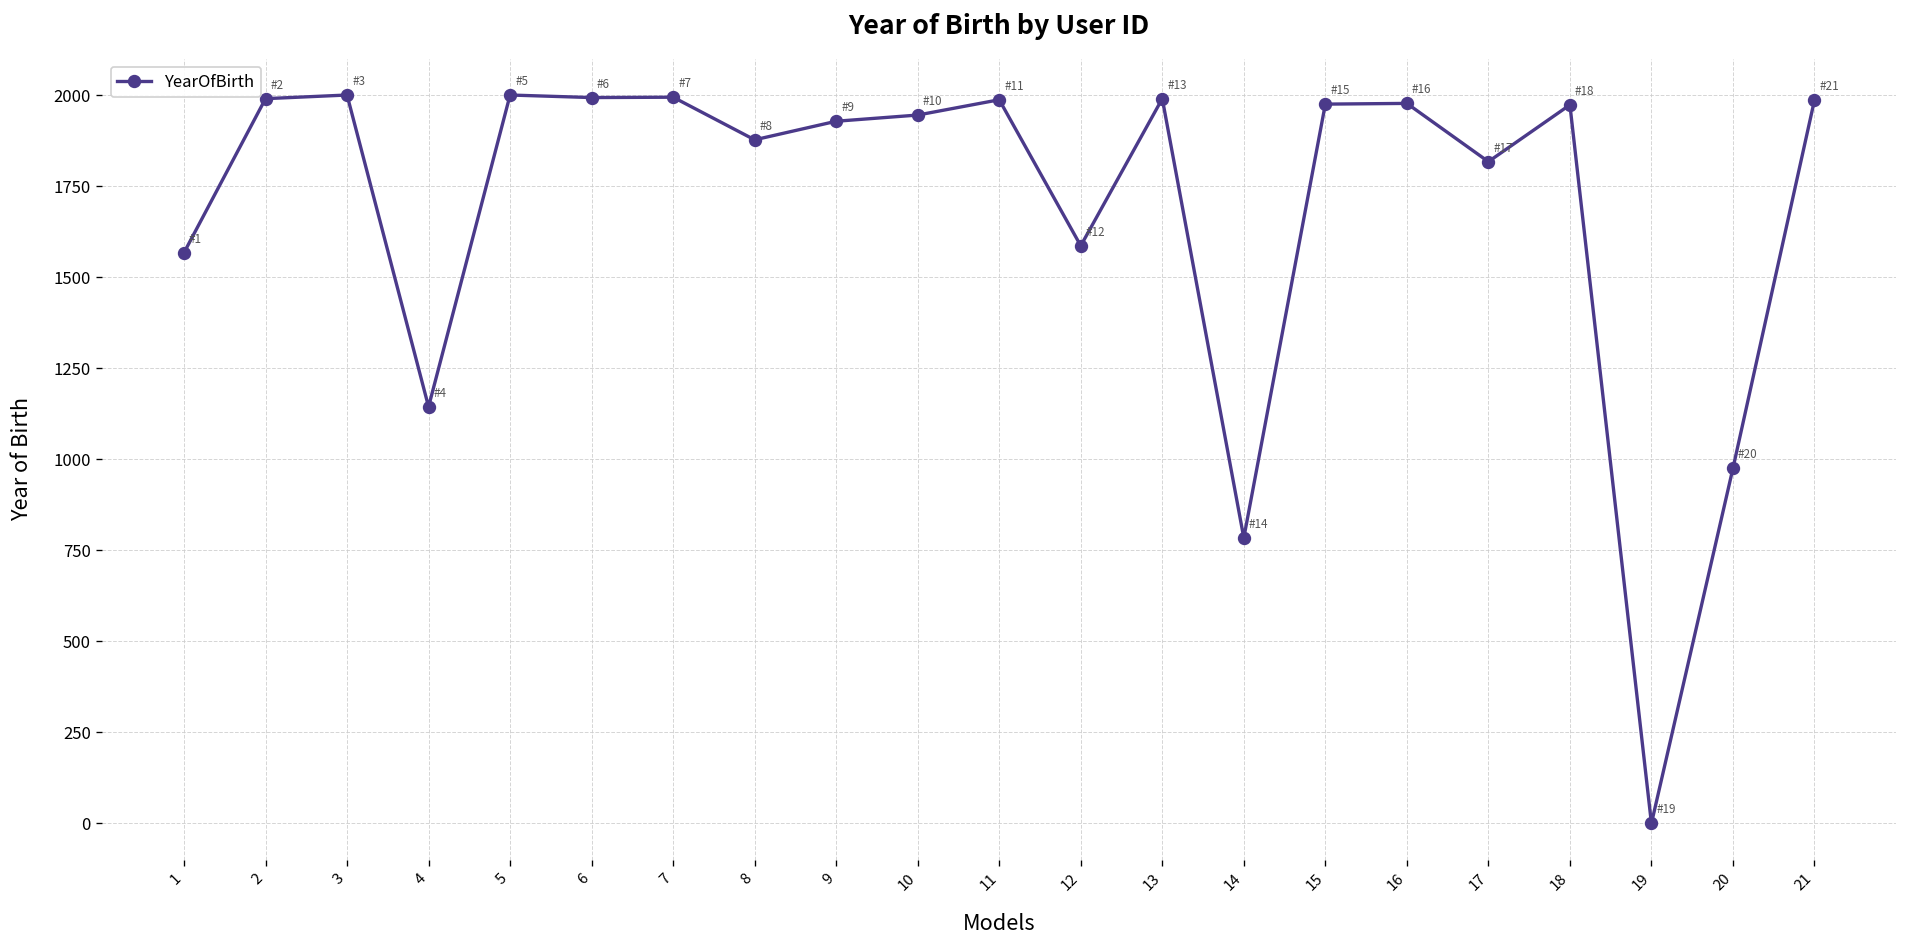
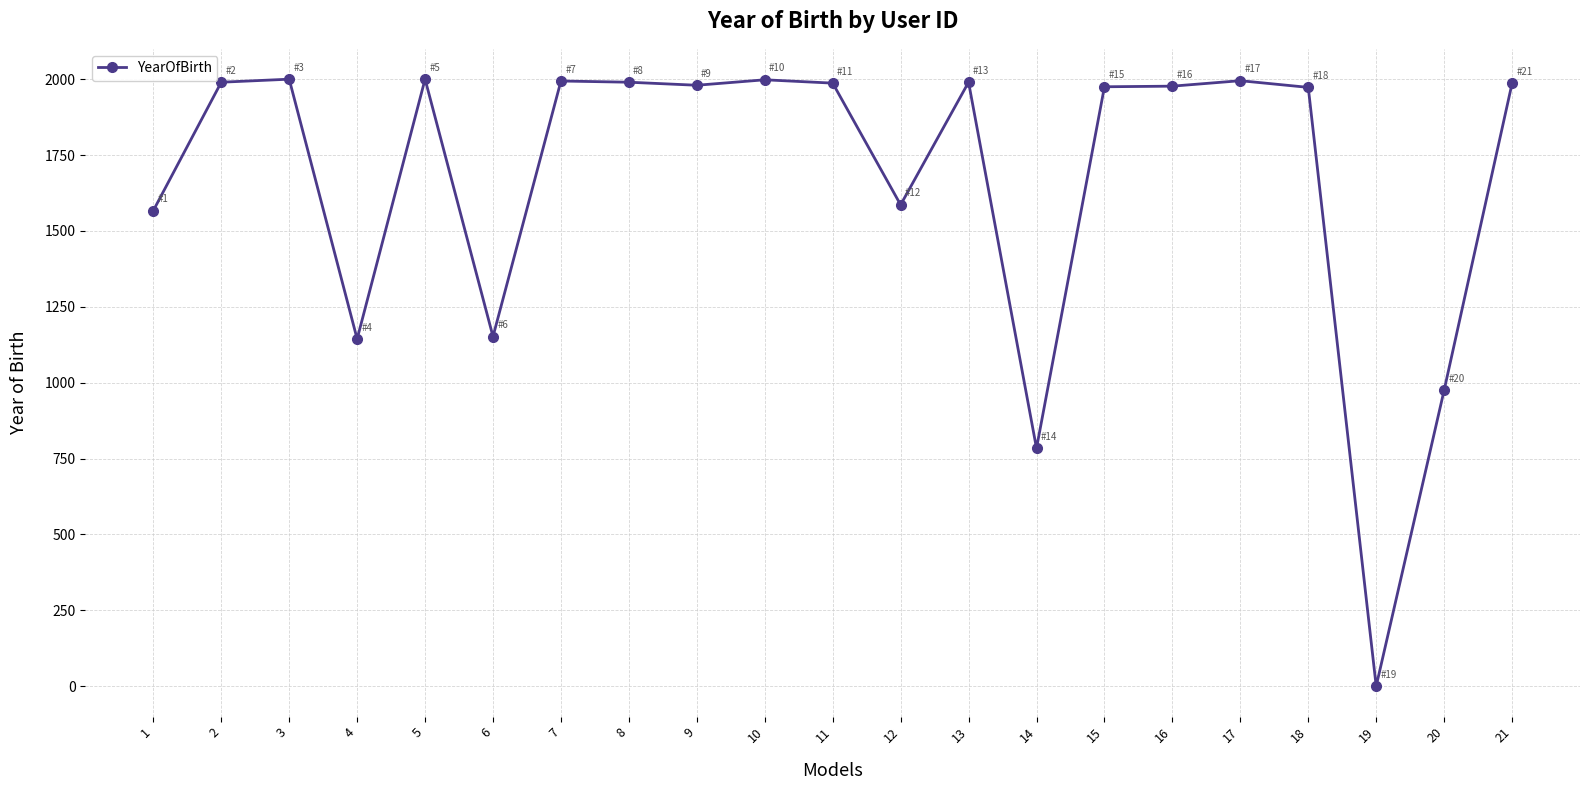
6: 1990 -> 1150
8: 1880 -> 1990
9: 1930 -> 1980
10: 1950 -> 2000
17: 1820 -> 2000
